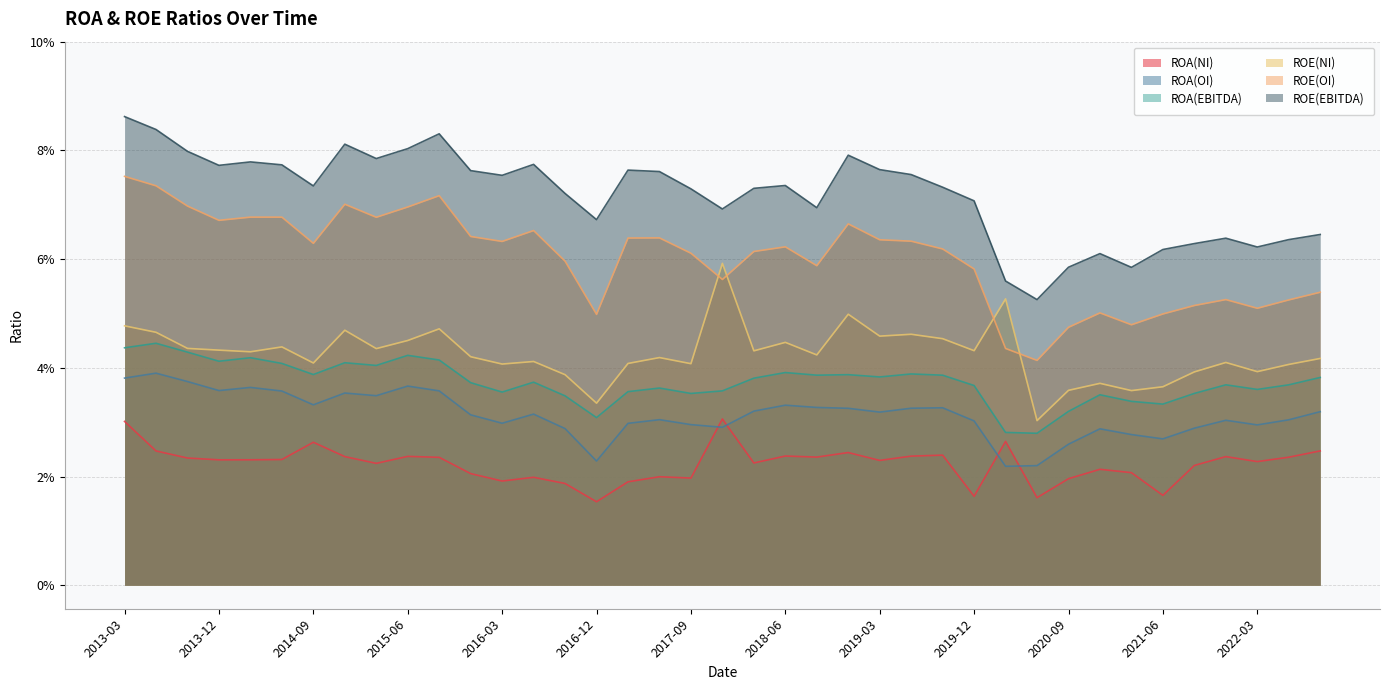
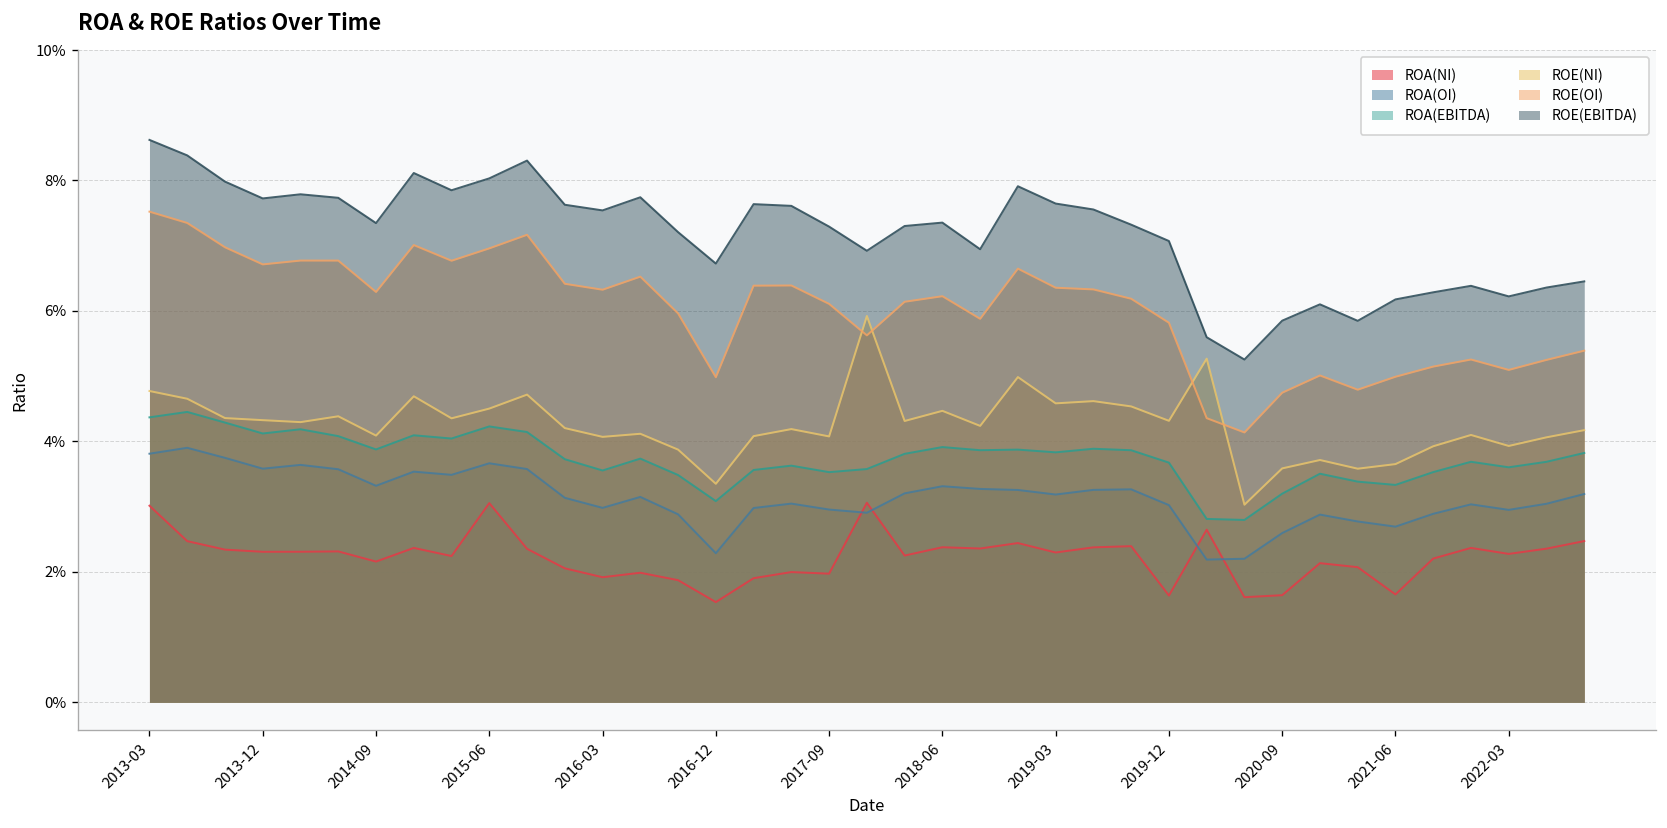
ROA(NI), 2014-09: 2.6% -> 2.2%
ROA(NI), 2015-06: 2.4% -> 3.1%
ROA(NI), 2020-09: 2.0% -> 1.6%
